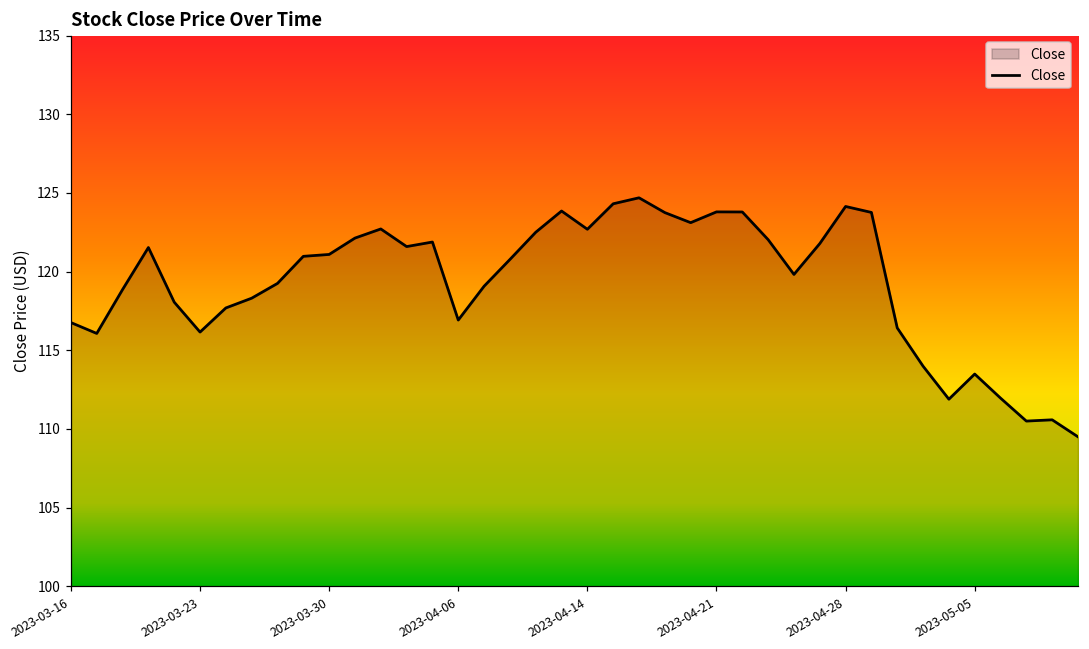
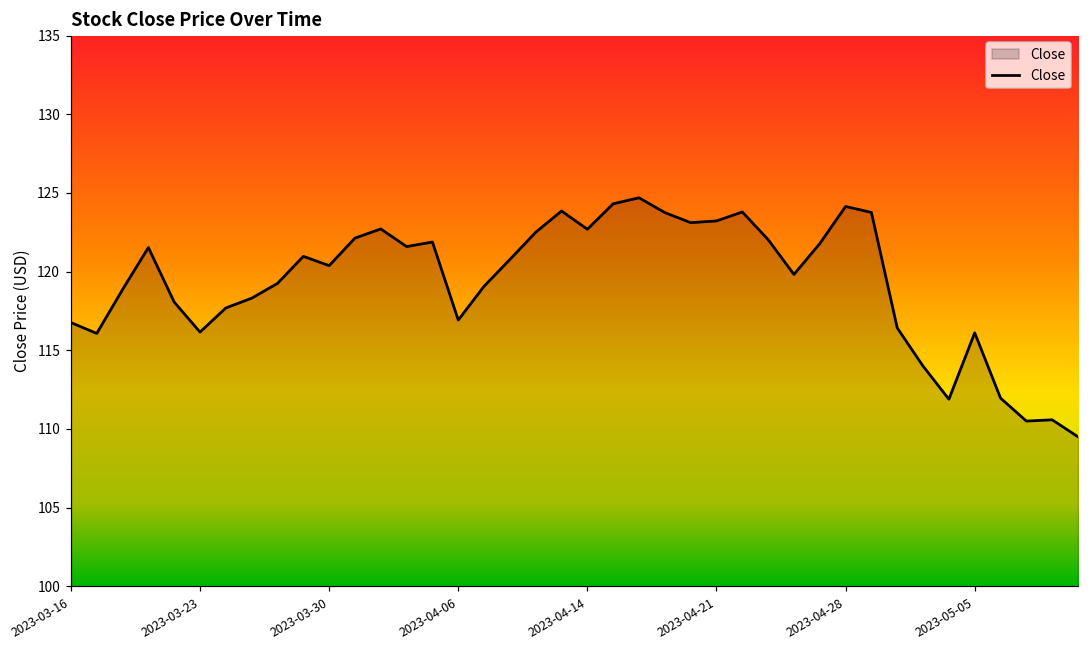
2023-03-30: 121.1 -> 120.4
2023-04-21: 123.8 -> 123.2
2023-05-05: 113.5 -> 116.1
